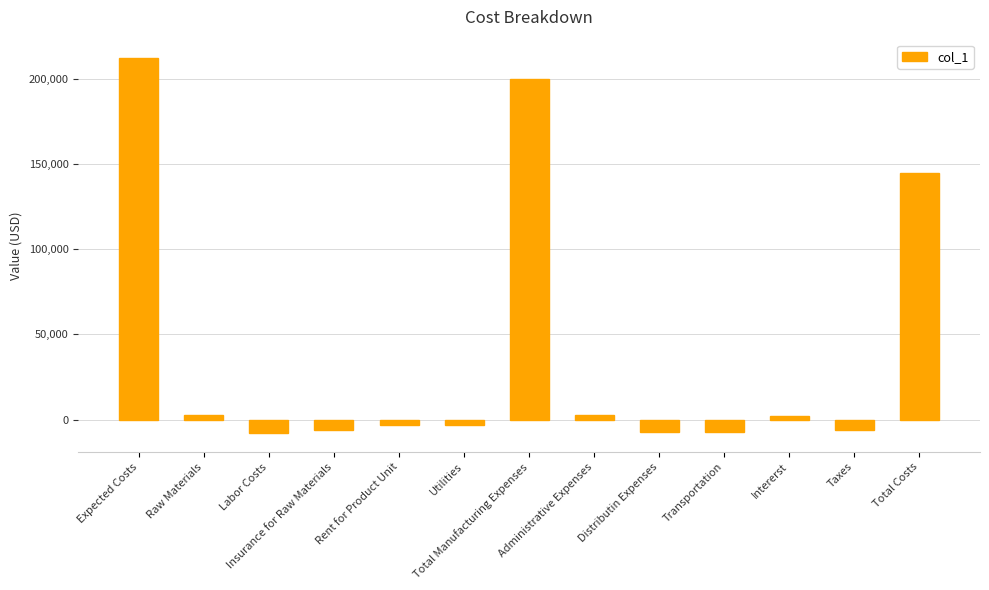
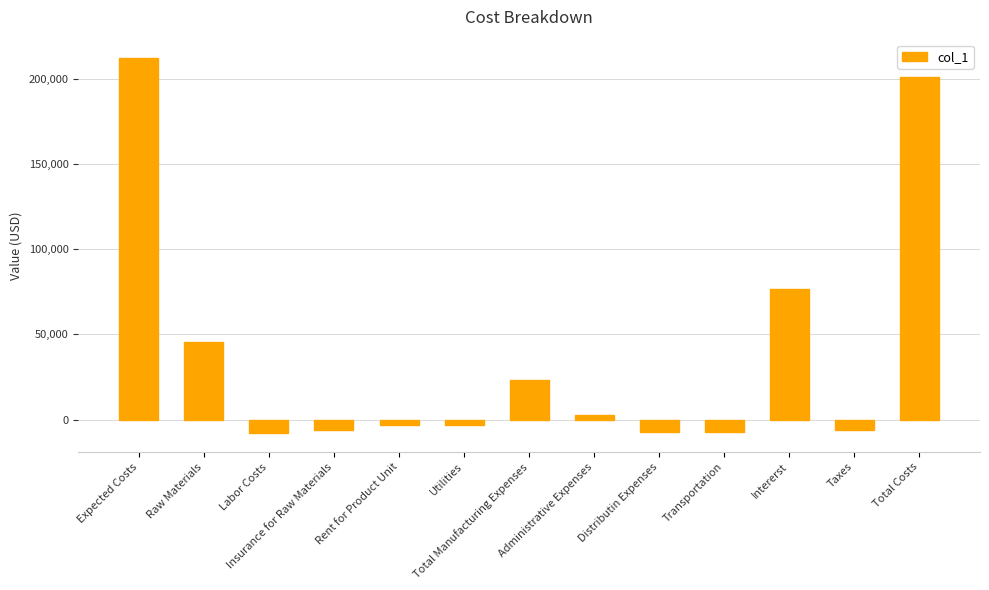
Raw Materials: 3,000 -> 46,000
Total Manufacturing Expenses: 200,000 -> 24,000
Intererst: 2,000 -> 77,000
Total Costs: 145,000 -> 201,000
